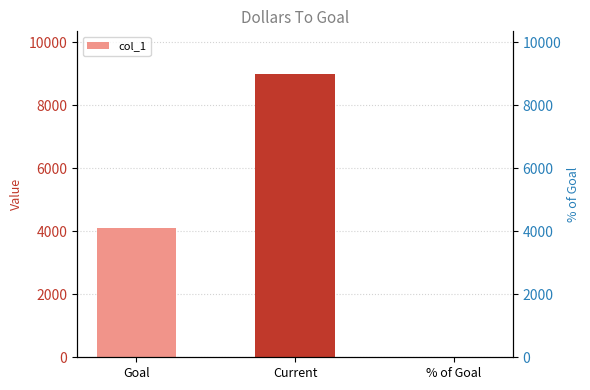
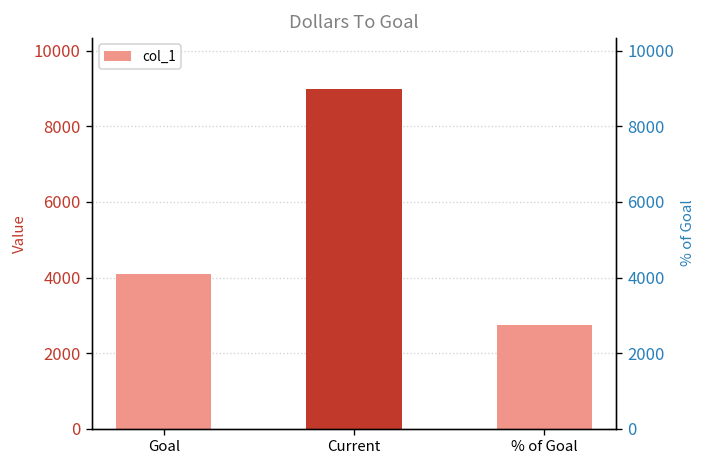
% of Goal: 0 -> 2800
